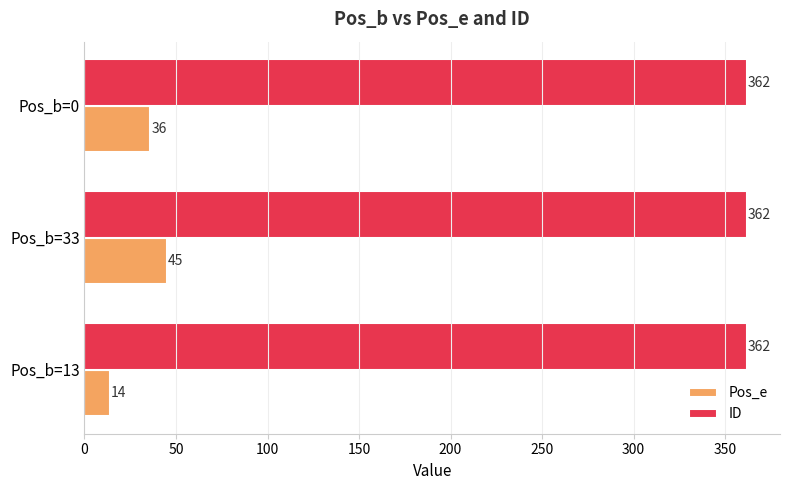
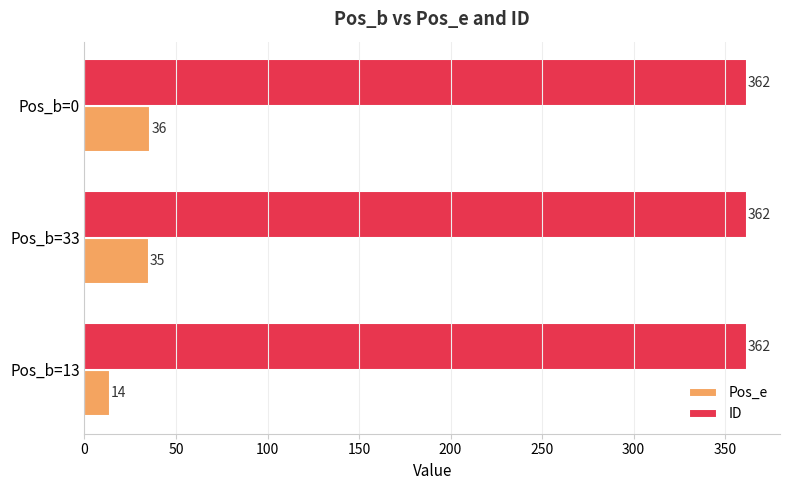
Pos_e, Pos_b=33: 45 -> 35
